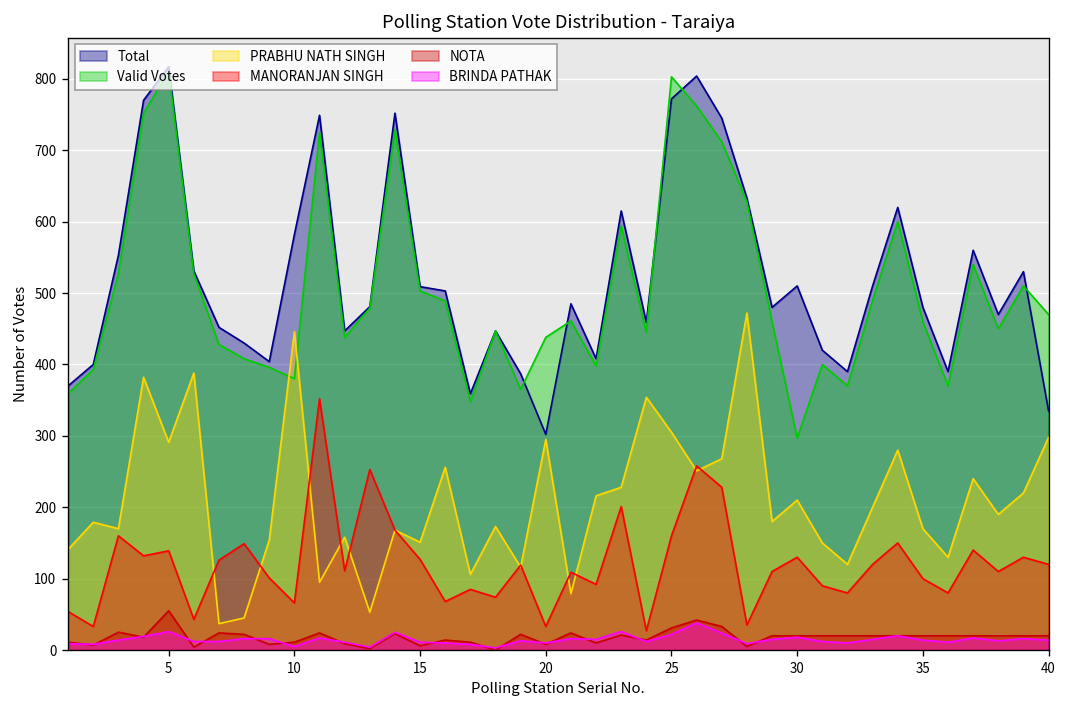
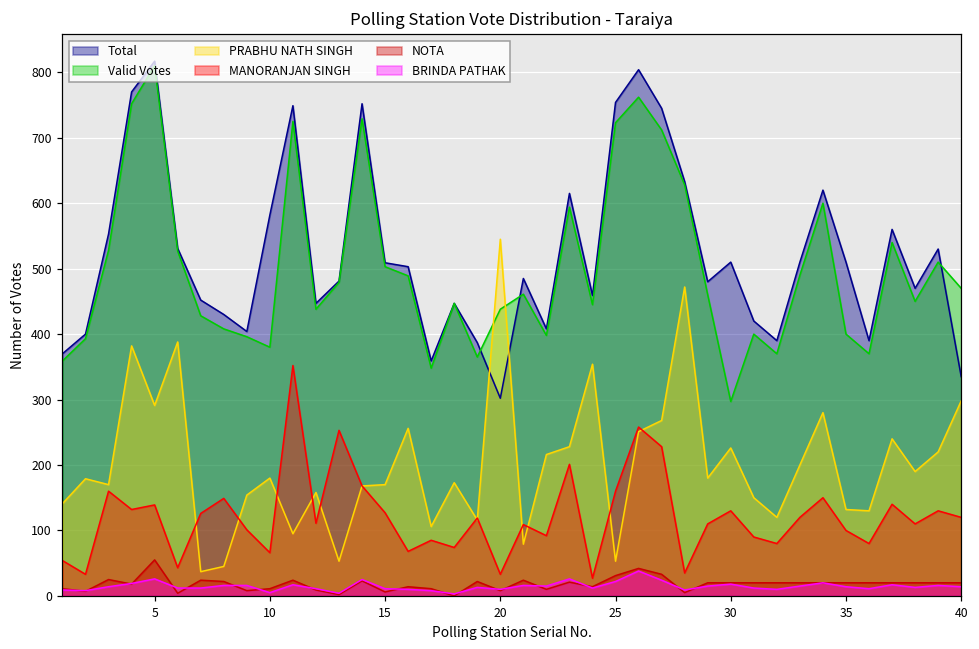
PRABHU NATH SINGH, 10: 450 -> 180
PRABHU NATH SINGH, 15: 150 -> 170
PRABHU NATH SINGH, 20: 300 -> 550
Total, 25: 770 -> 750
Valid Votes, 25: 800 -> 720
PRABHU NATH SINGH, 25: 310 -> 50
PRABHU NATH SINGH, 30: 210 -> 230
Total, 35: 480 -> 510
Valid Votes, 35: 460 -> 400
PRABHU NATH SINGH, 35: 170 -> 130
